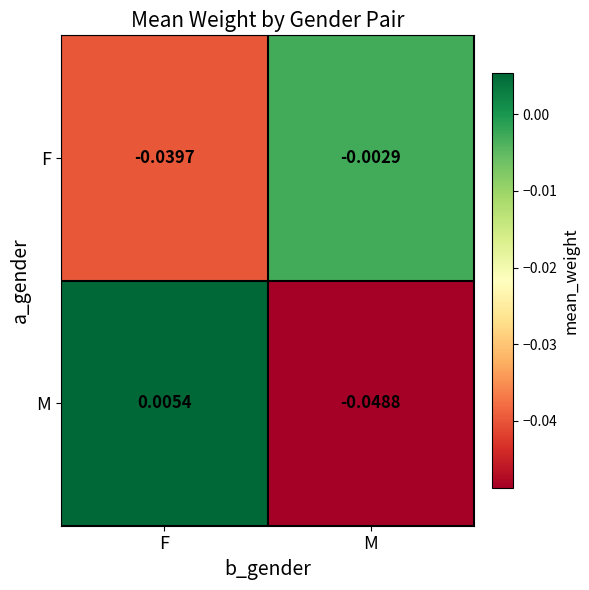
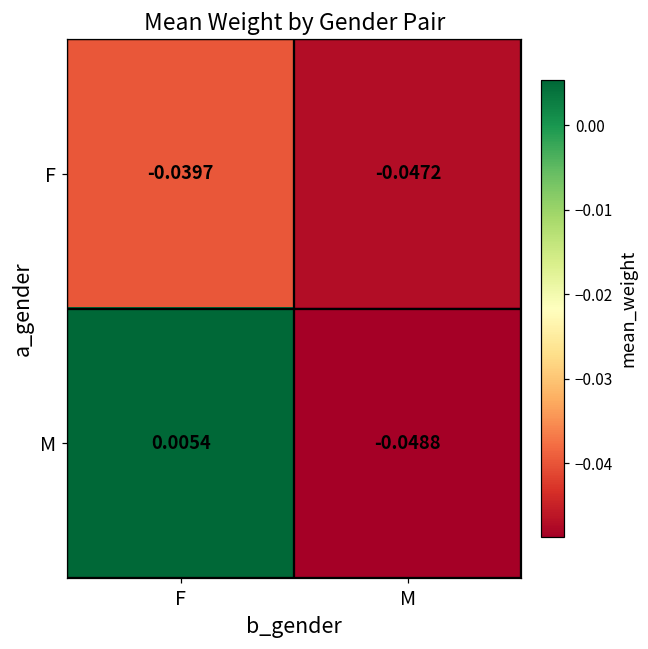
F, M: -0.0029 -> -0.0472
